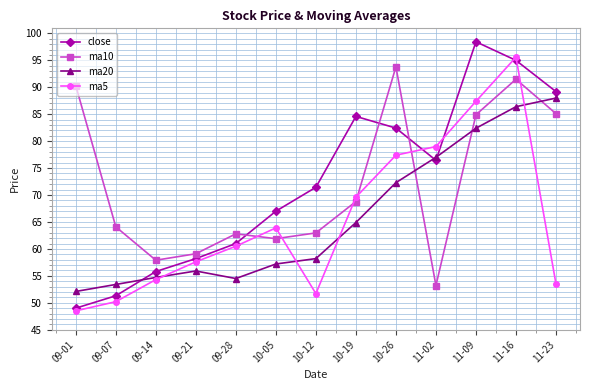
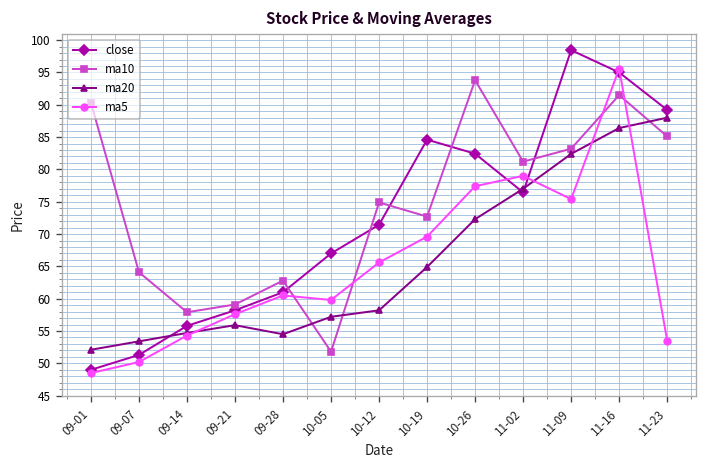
ma10, 10-05: 62 -> 52
ma5, 10-05: 64 -> 60
ma10, 10-12: 63 -> 75
ma5, 10-12: 52 -> 66
ma10, 10-19: 69 -> 73
ma10, 11-02: 53 -> 81
ma10, 11-09: 85 -> 83
ma5, 11-09: 87 -> 75
